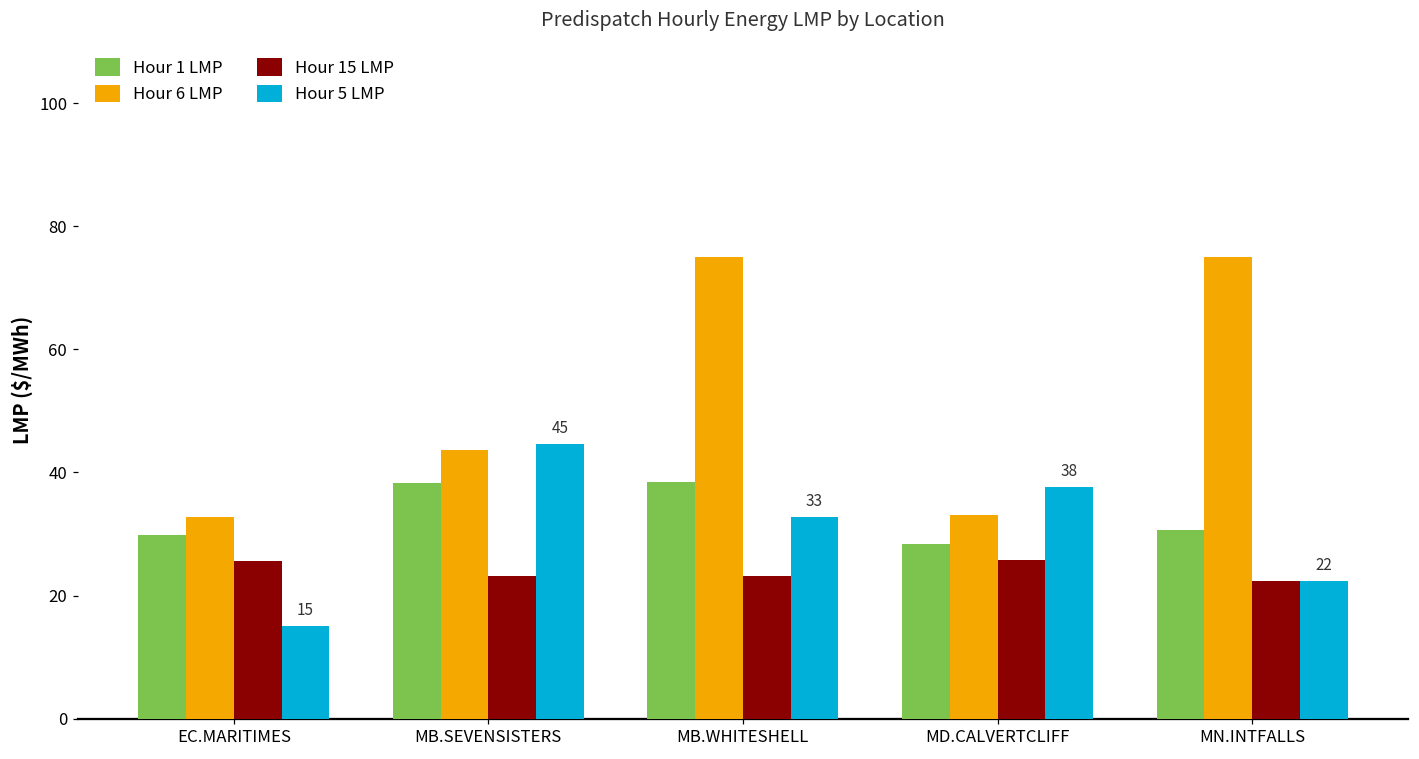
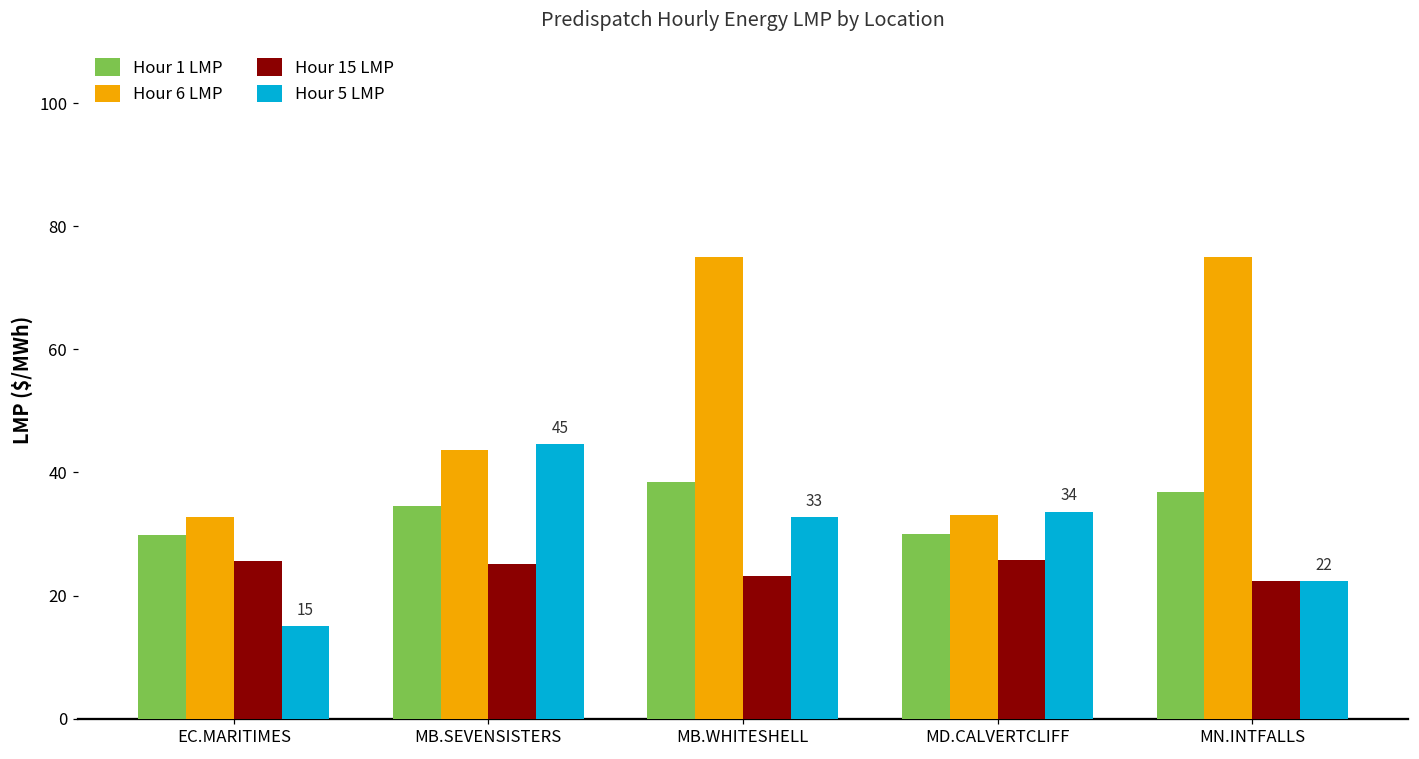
Hour 1 LMP, MB.SEVENSISTERS: 38 -> 35
Hour 15 LMP, MB.SEVENSISTERS: 23 -> 25
Hour 1 LMP, MD.CALVERTCLIFF: 28 -> 30
Hour 5 LMP, MD.CALVERTCLIFF: 38 -> 34
Hour 1 LMP, MN.INTFALLS: 31 -> 37
